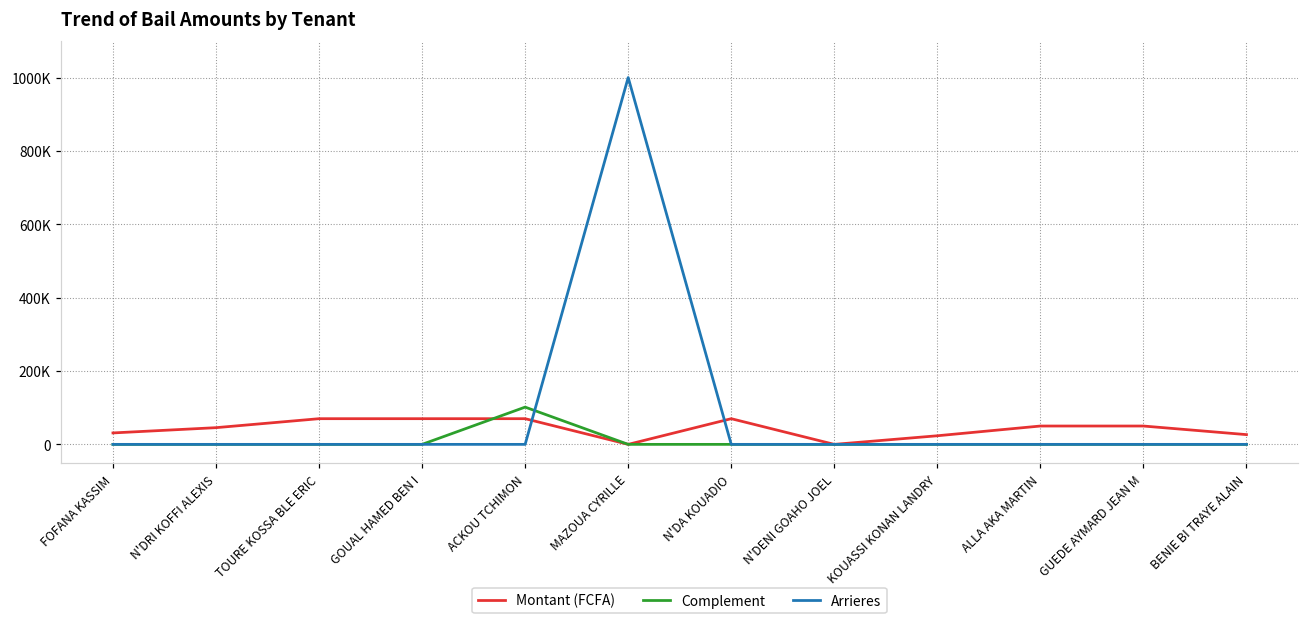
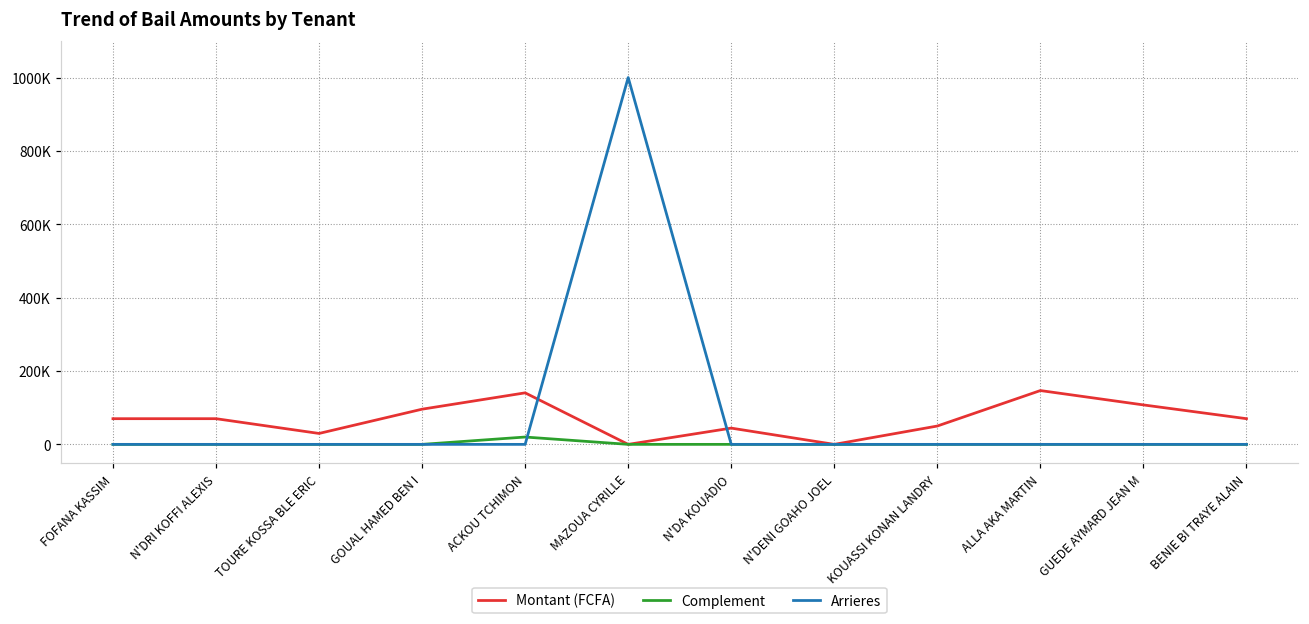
Montant (FCFA), FOFANA KASSIM: 30000 -> 70000
Montant (FCFA), N'DRI KOFFI ALEXIS: 50000 -> 70000
Montant (FCFA), TOURE KOSSA BLE ERIC: 70000 -> 30000
Montant (FCFA), GOUAL HAMED BEN I: 70000 -> 100000
Montant (FCFA), ACKOU TCHIMON: 70000 -> 140000
Complement, ACKOU TCHIMON: 100000 -> 20000
Montant (FCFA), N'DA KOUADIO: 70000 -> 40000
Montant (FCFA), KOUASSI KONAN LANDRY: 20000 -> 50000
Montant (FCFA), ALLA AKA MARTIN: 50000 -> 150000
Montant (FCFA), GUEDE AYMARD JEAN M: 50000 -> 110000
Montant (FCFA), BENIE BI TRAYE ALAIN: 30000 -> 70000
